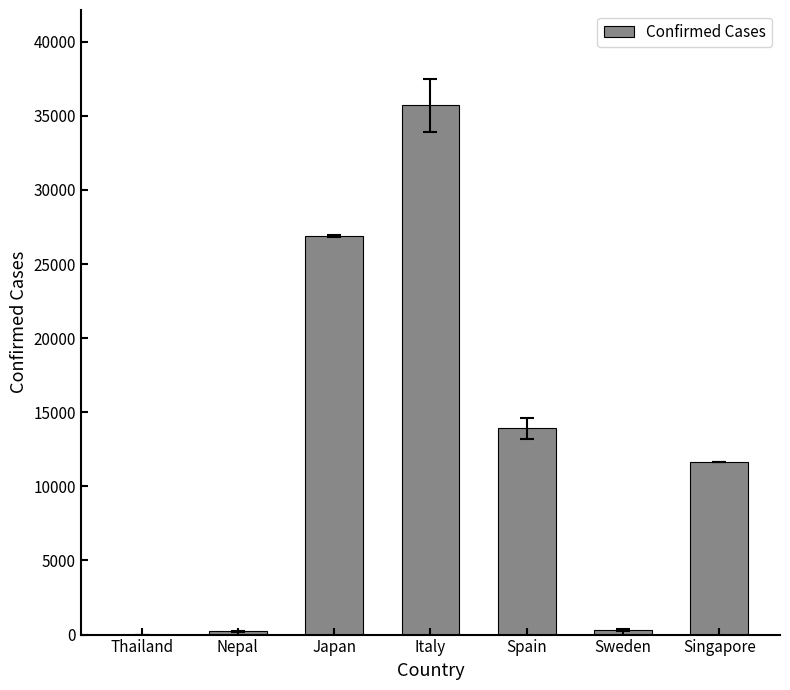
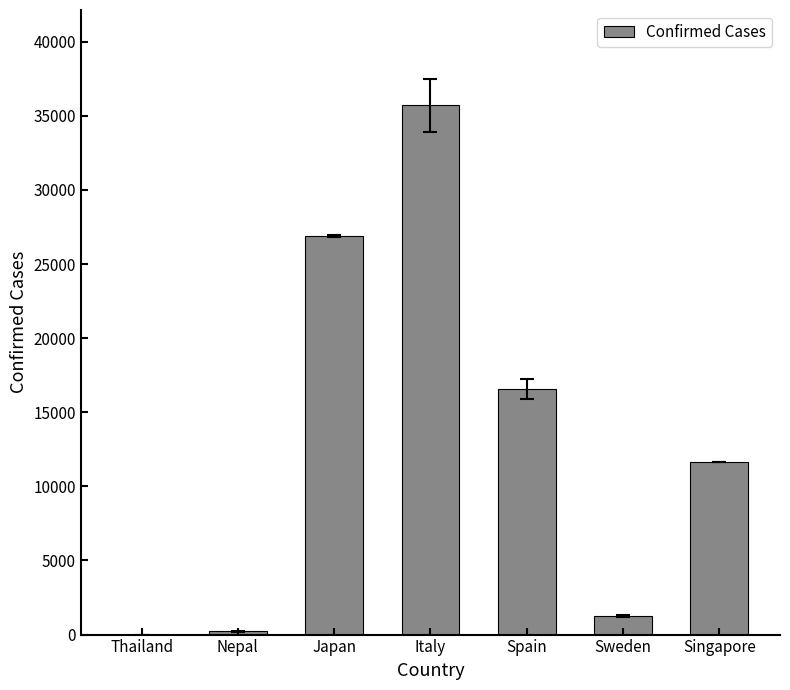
Confirmed Cases, Spain: 13900 -> 16600
Confirmed Cases, Sweden: 300 -> 1300
